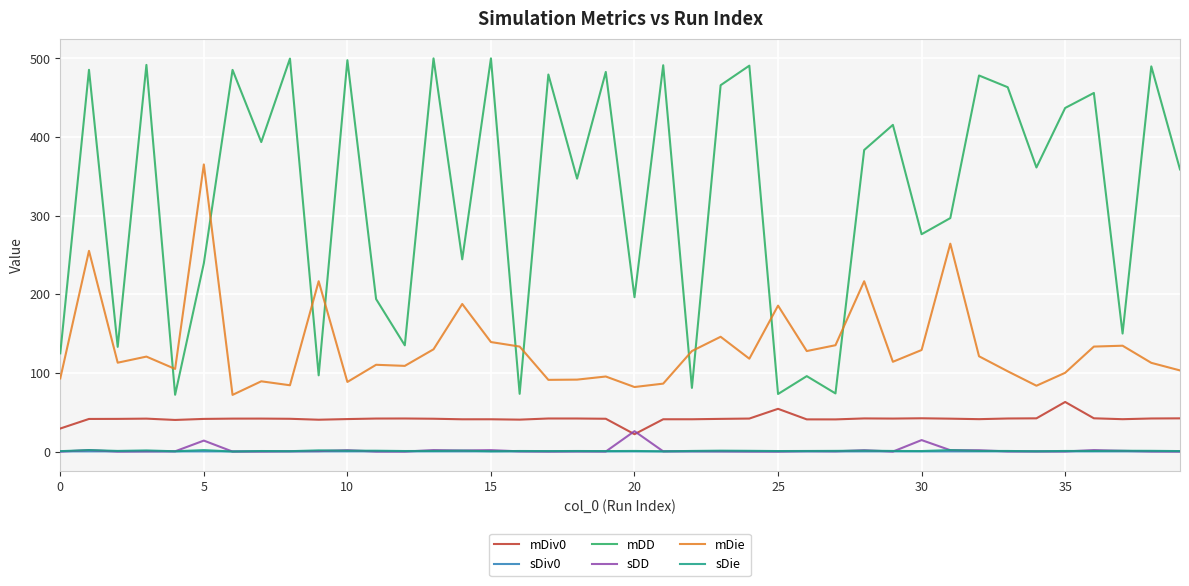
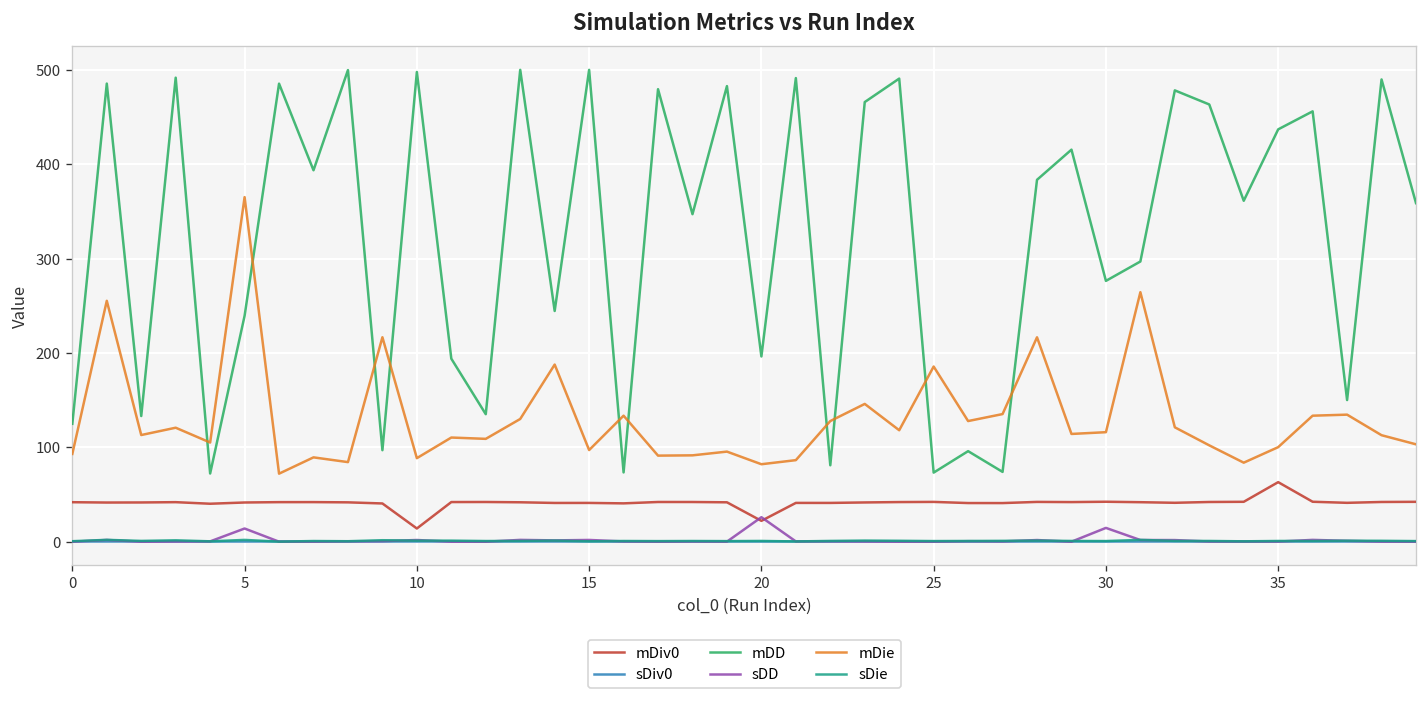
mDiv0, 0: 30 -> 40
mDiv0, 10: 40 -> 10
mDie, 15: 140 -> 100
mDiv0, 25: 50 -> 40
mDie, 30: 130 -> 120
